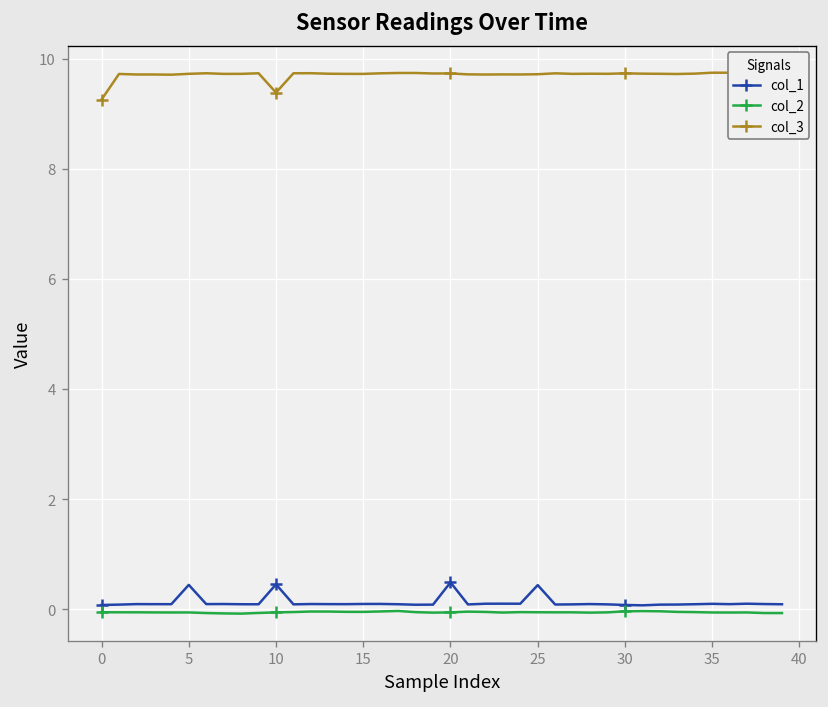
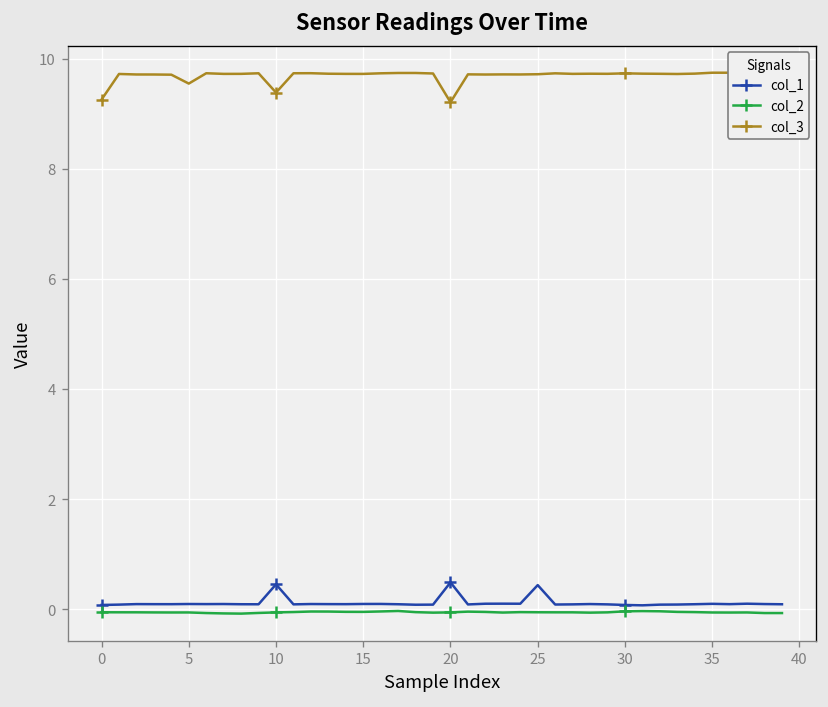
col_1, 5: 0.4 -> 0.1
col_3, 5: 9.7 -> 9.5
col_3, 20: 9.7 -> 9.2
